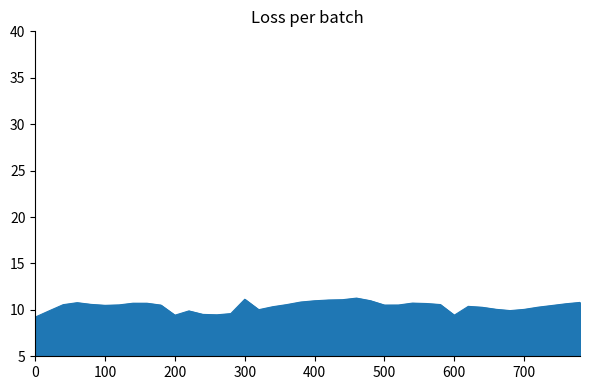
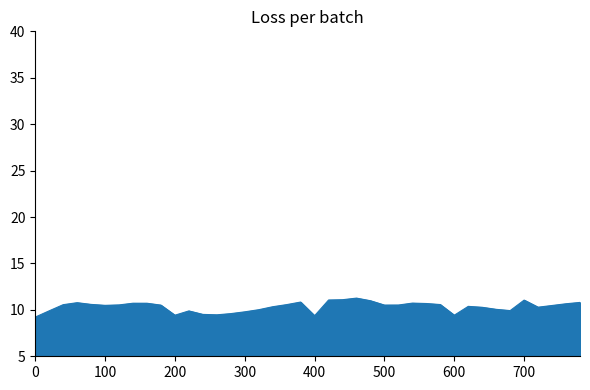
300: 11 -> 10
400: 11 -> 9
700: 10 -> 11
